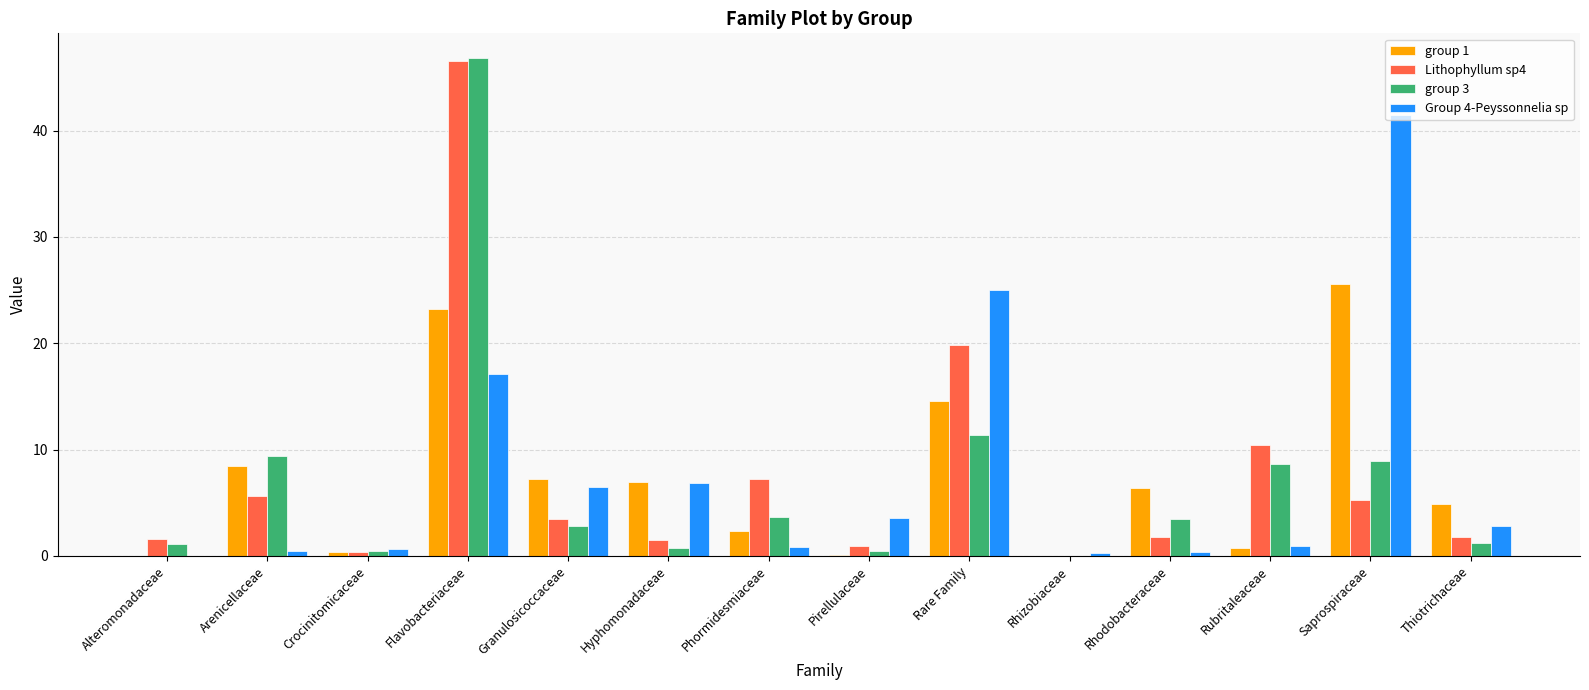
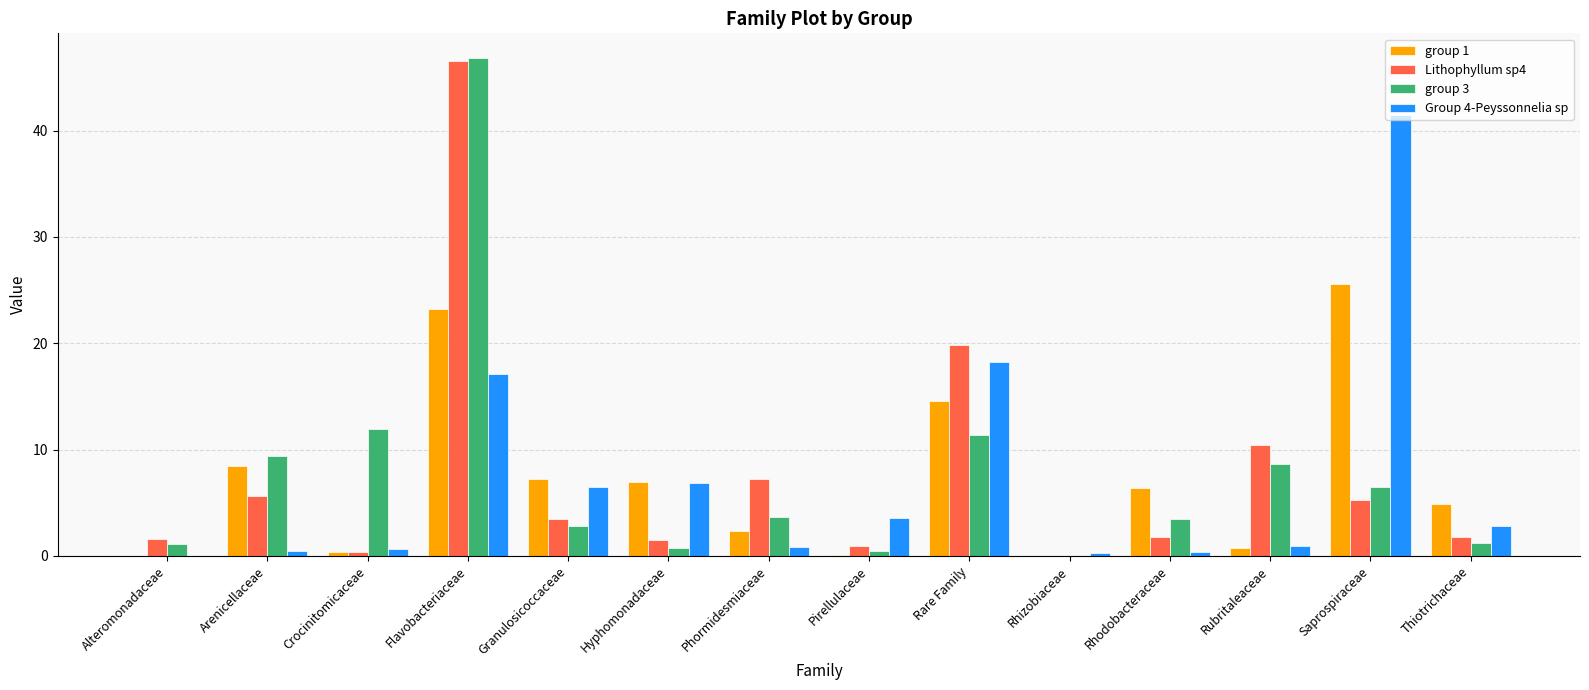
group 3, Crocinitomicaceae: 0.5 -> 12.0
Group 4-Peyssonnelia sp, Rare Family: 25.0 -> 18.2
group 3, Saprospiraceae: 8.9 -> 6.5
